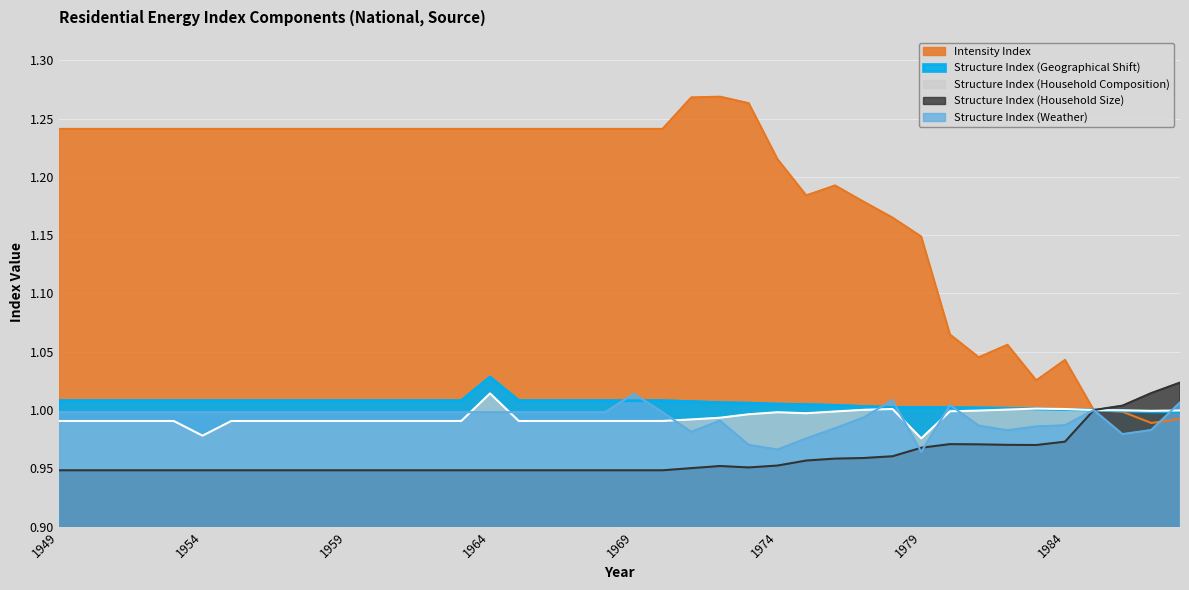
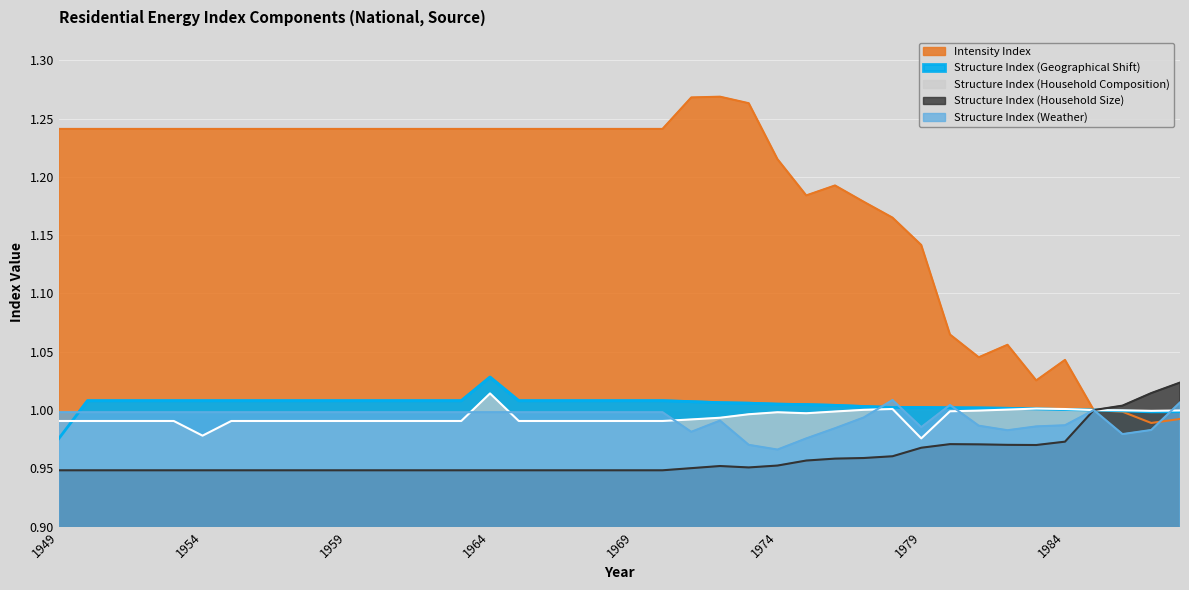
Structure Index (Geographical Shift), 1949: 1.008 -> 0.976
Structure Index (Weather), 1969: 1.014 -> 0.998
Intensity Index, 1979: 1.149 -> 1.142
Structure Index (Weather), 1979: 0.964 -> 0.985
